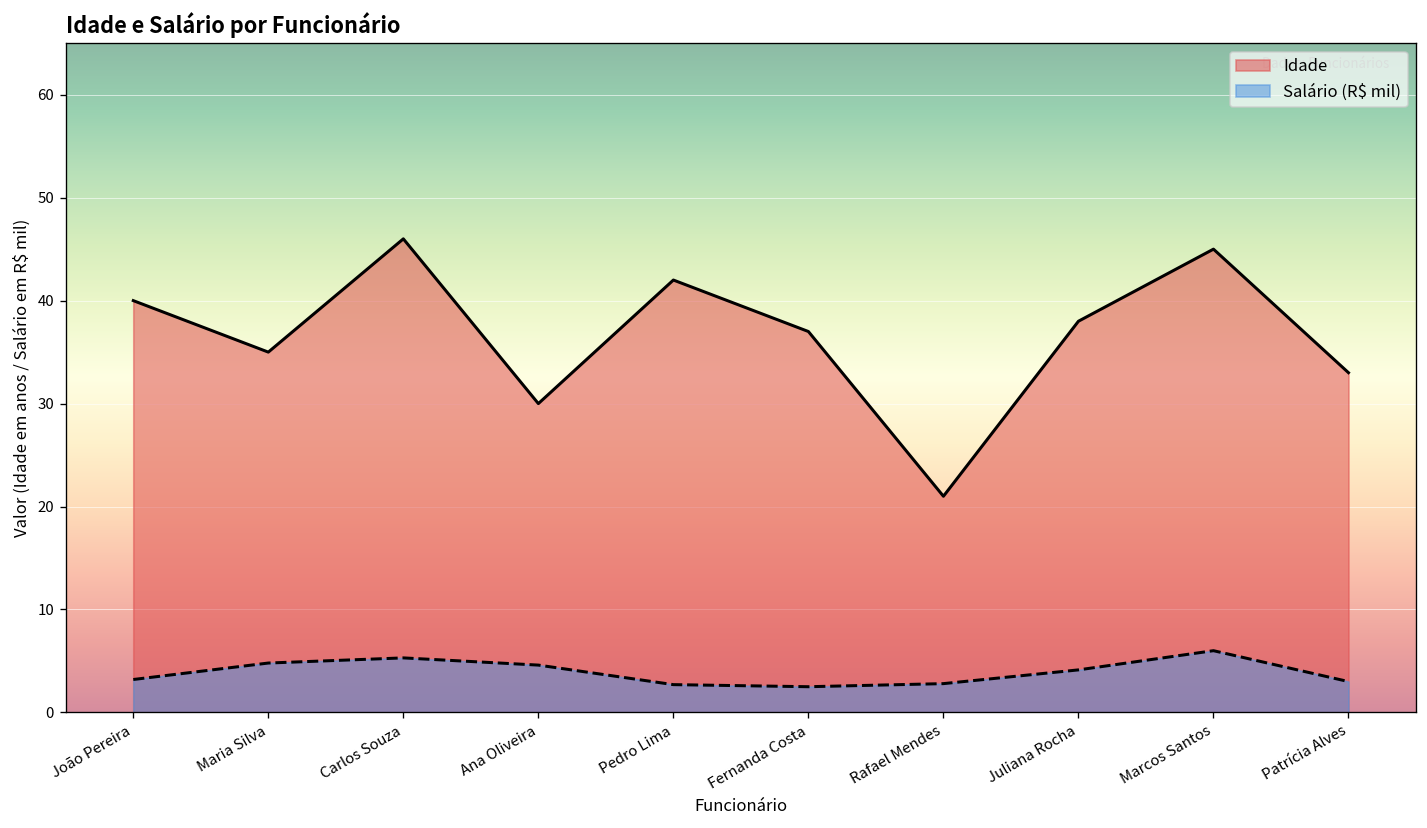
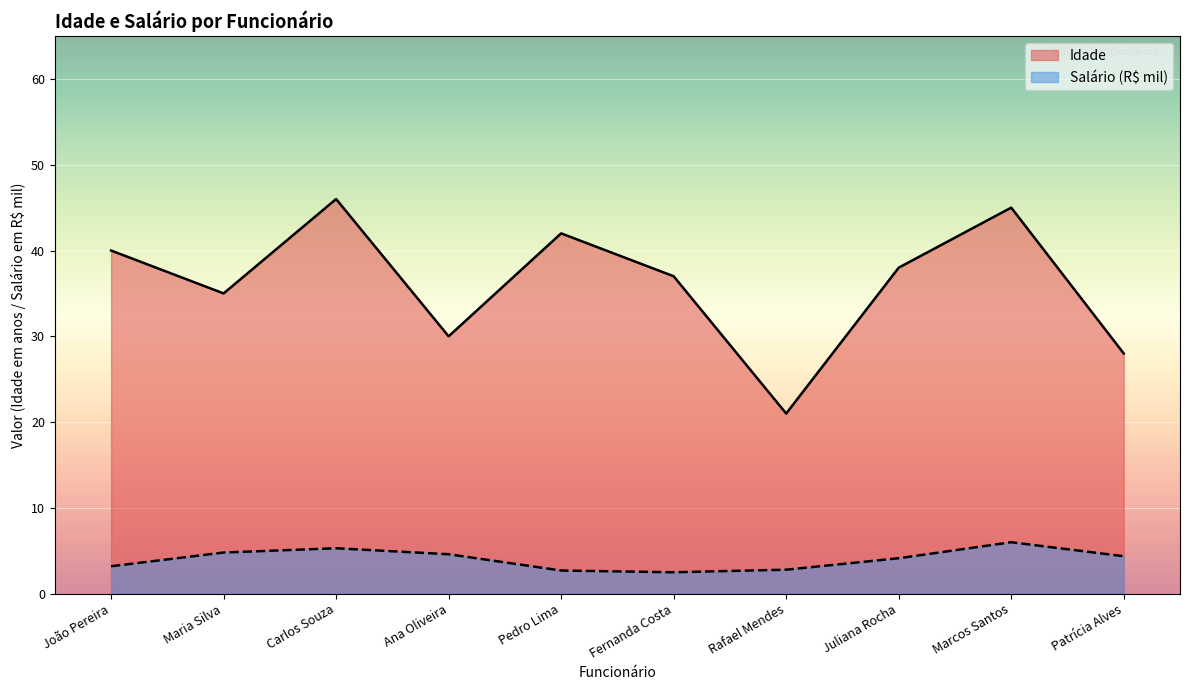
Idade, Patrícia Alves: 33 -> 28
Salário (R$ mil), Patrícia Alves: 3 -> 4
